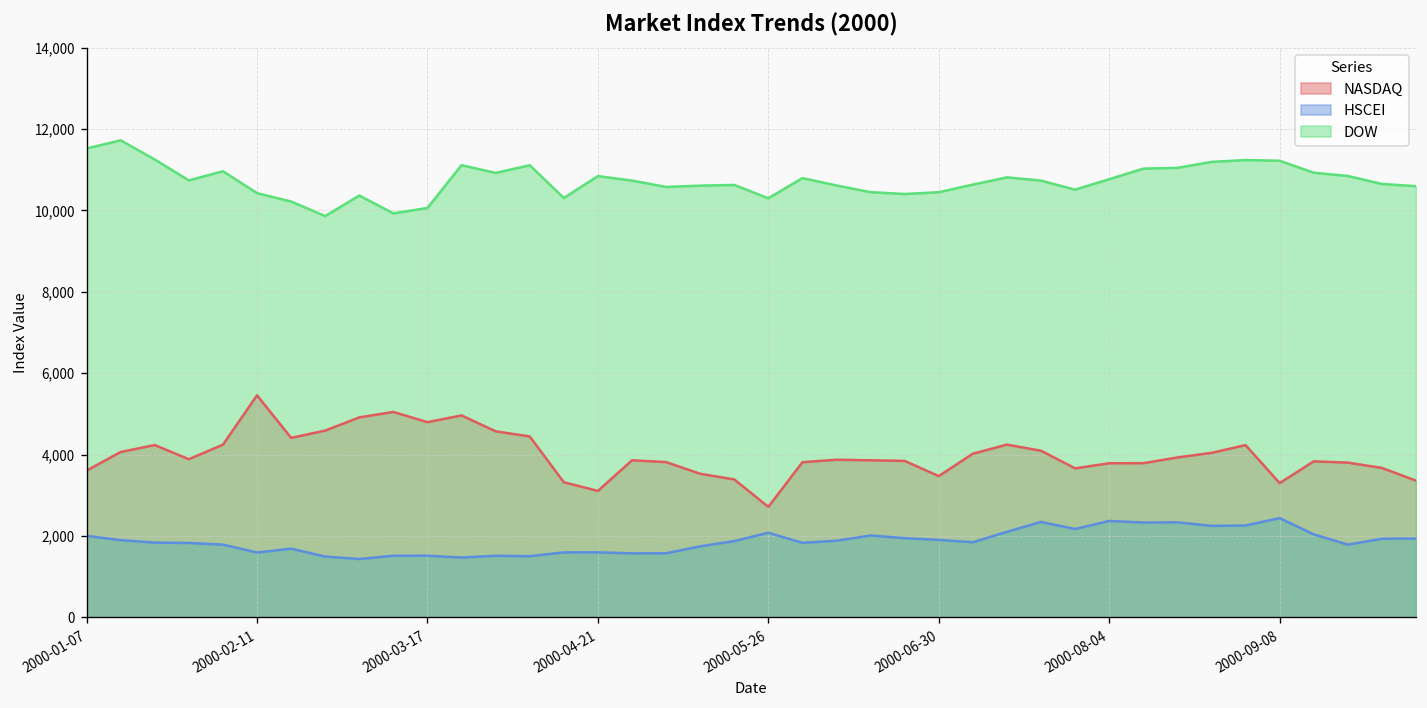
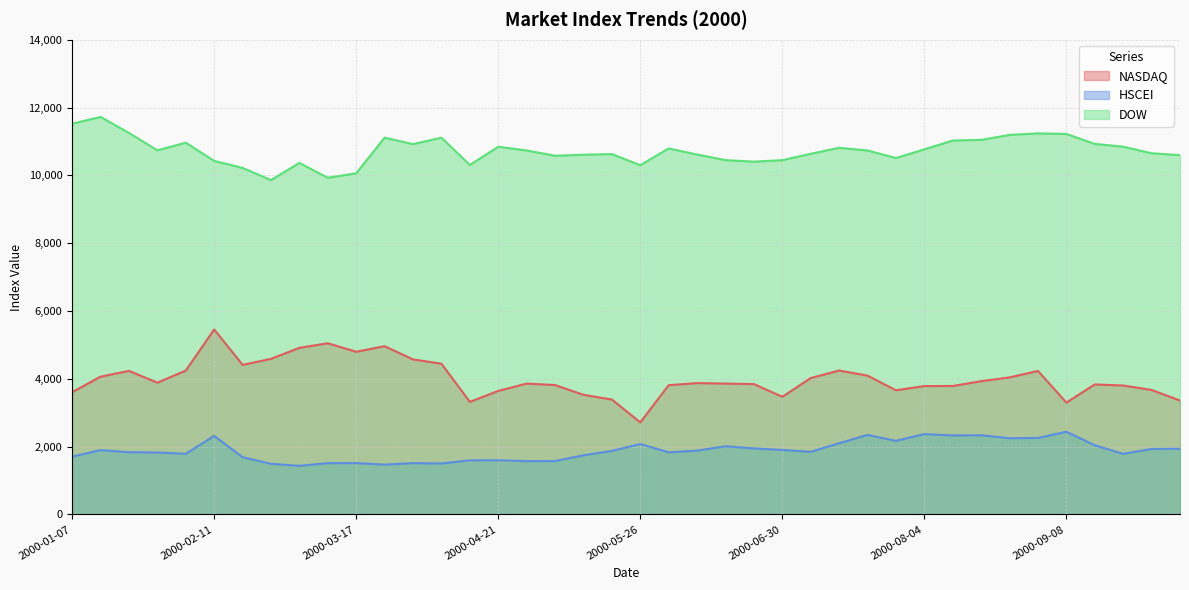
HSCEI, 2000-01-07: 2,000 -> 1,700
HSCEI, 2000-02-11: 1,600 -> 2,300
NASDAQ, 2000-04-21: 3,100 -> 3,600
